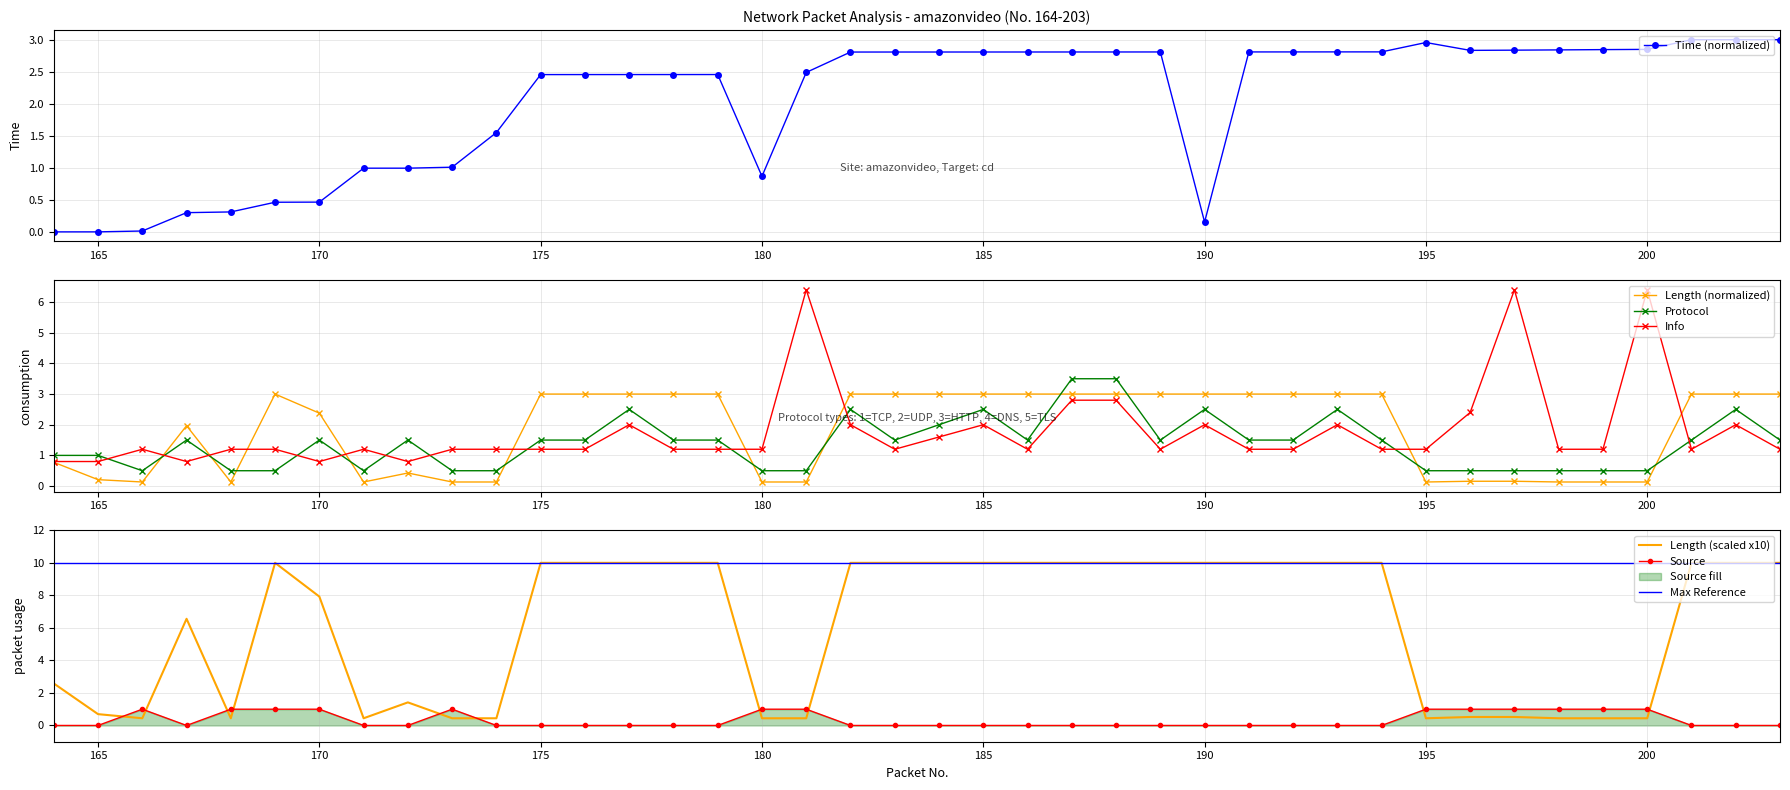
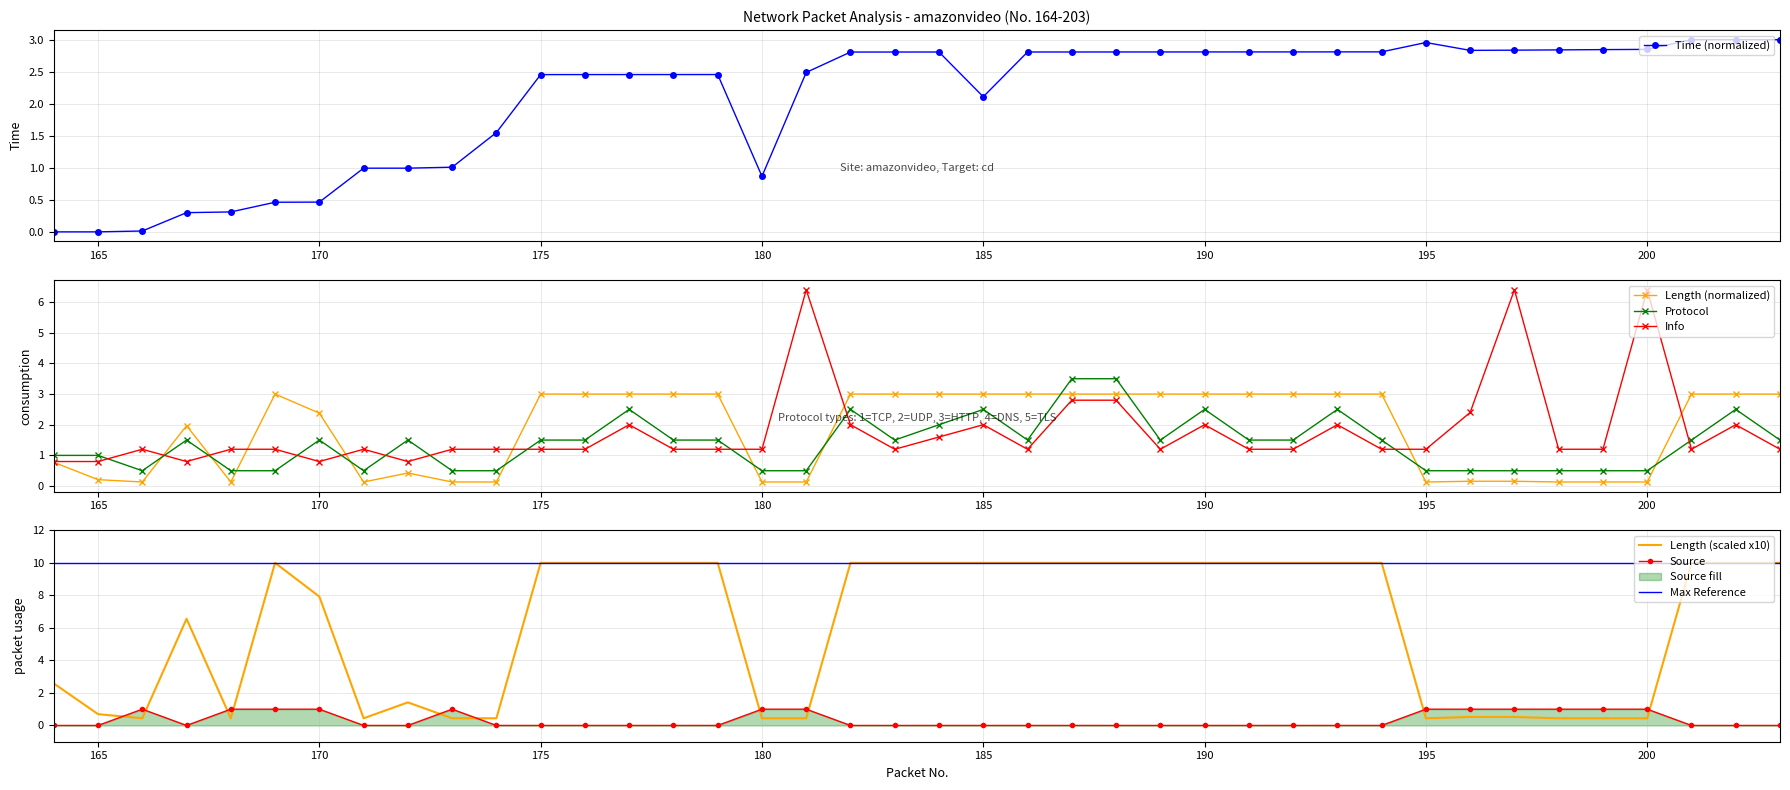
Network Packet Analysis - amazonvideo (No. 164-203), 185: 2.8 -> 2.1
Network Packet Analysis - amazonvideo (No. 164-203), 190: 0.2 -> 2.8
